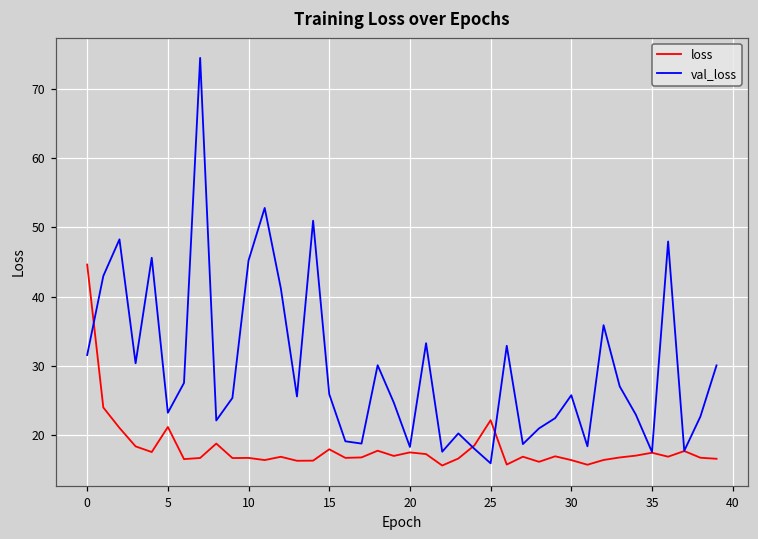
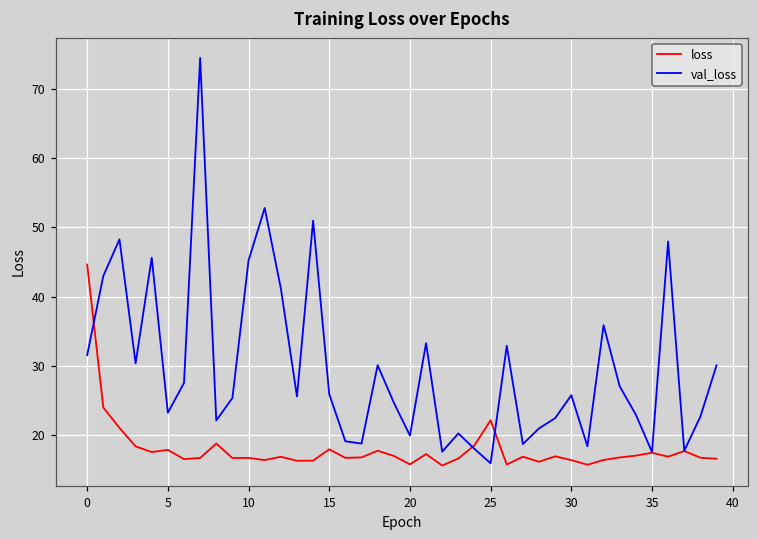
loss, 5: 21 -> 18
loss, 20: 17 -> 16
val_loss, 20: 18 -> 20
